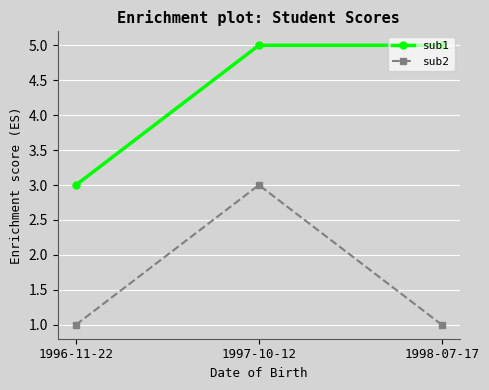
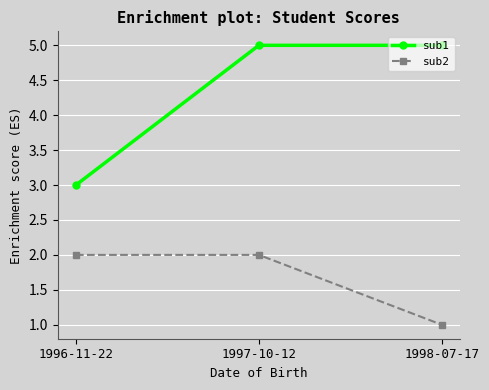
sub2, 1996-11-22: 1 -> 2
sub2, 1997-10-12: 3 -> 2
